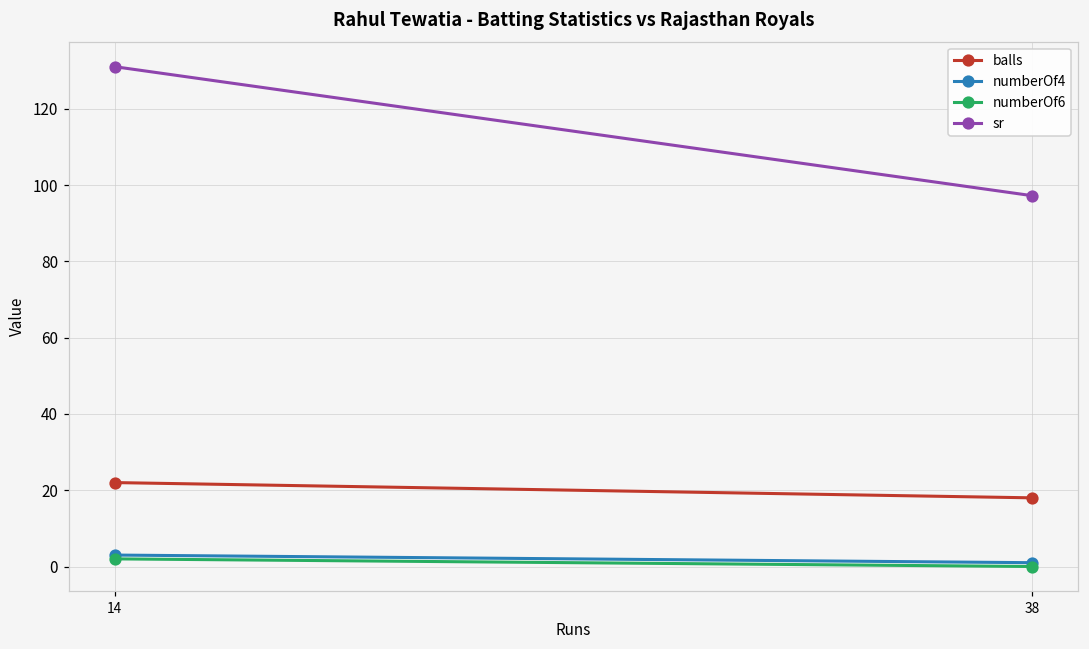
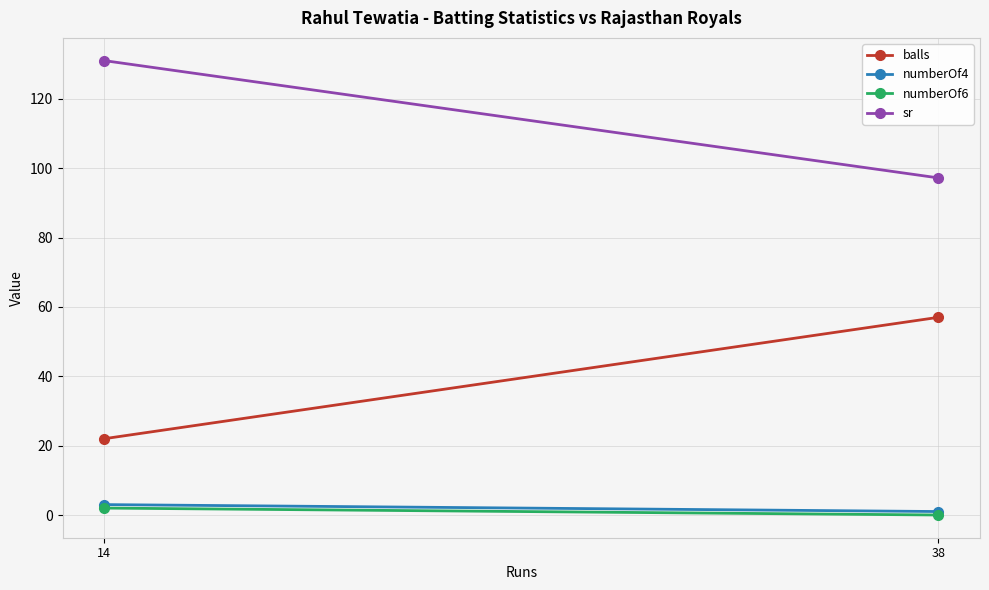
balls, 38: 18 -> 57
